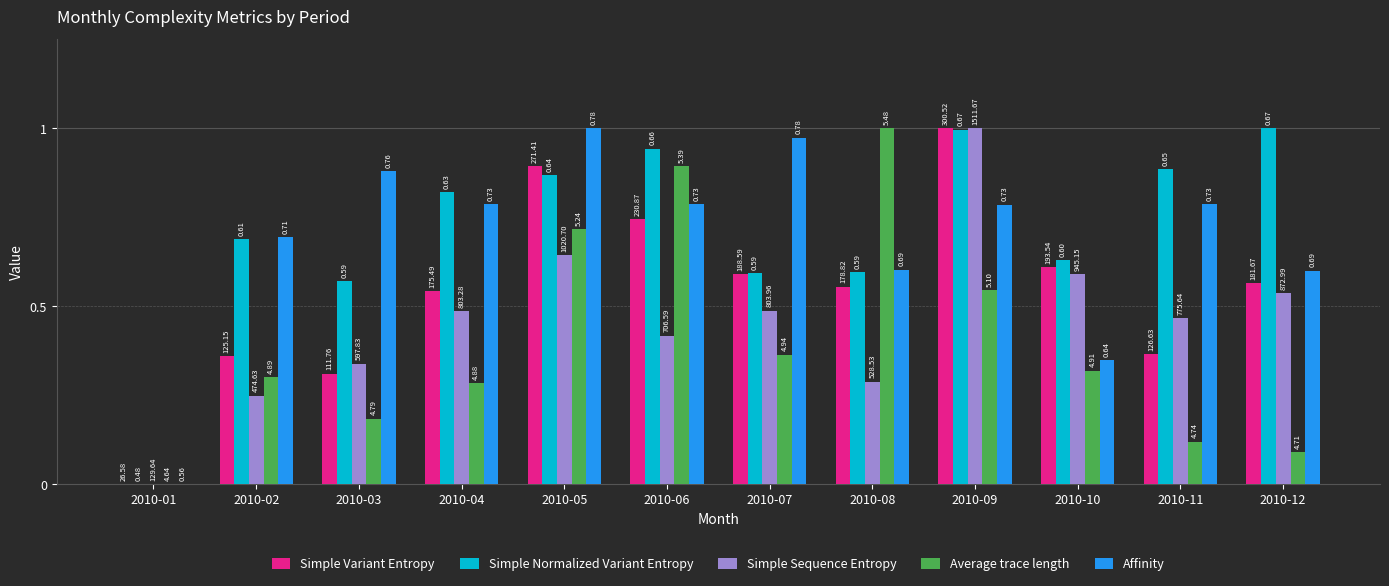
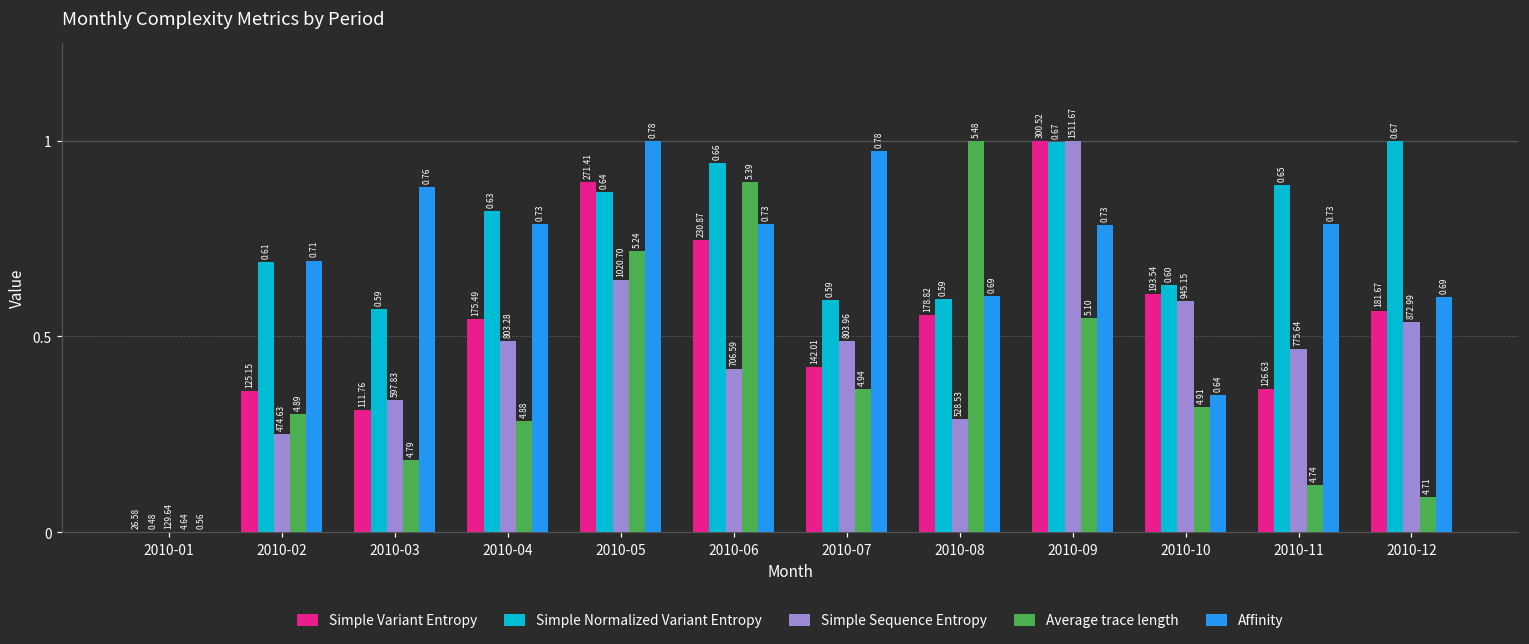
Simple Variant Entropy, 2010-07: 188.59 -> 142.01
